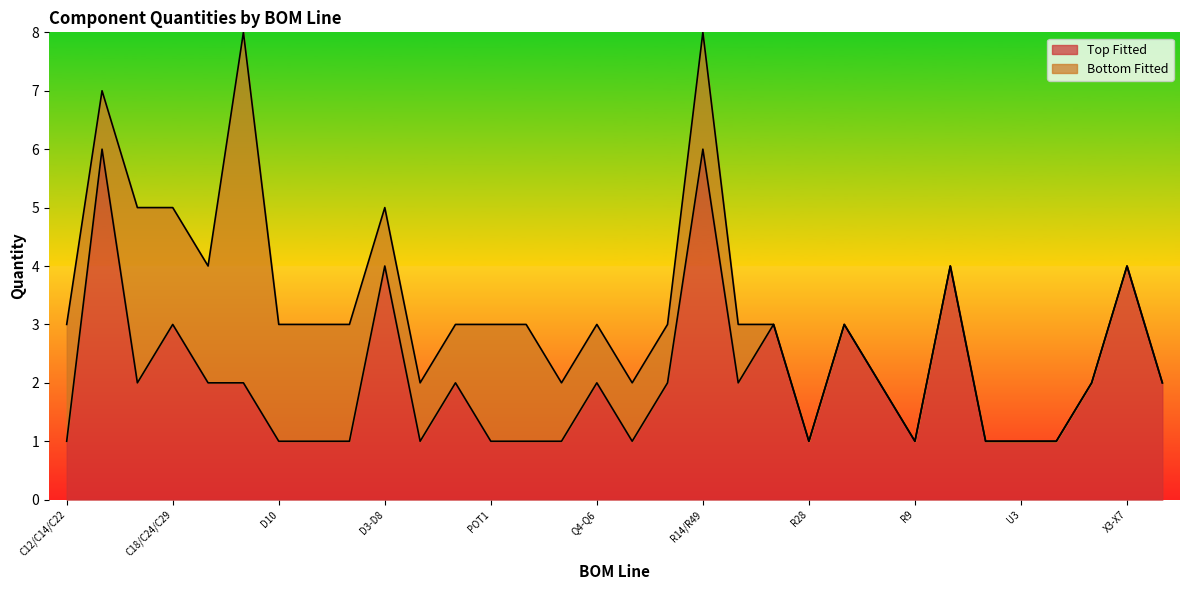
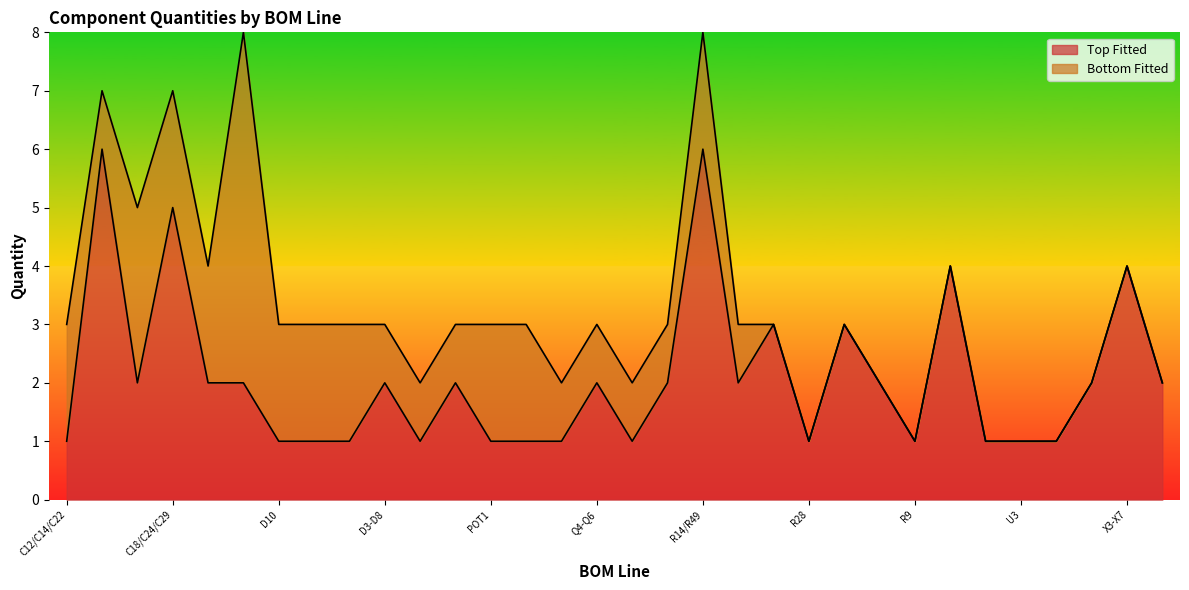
Top Fitted, C18/C24/C29: 3 -> 5
Top Fitted, D3-D8: 4 -> 2
